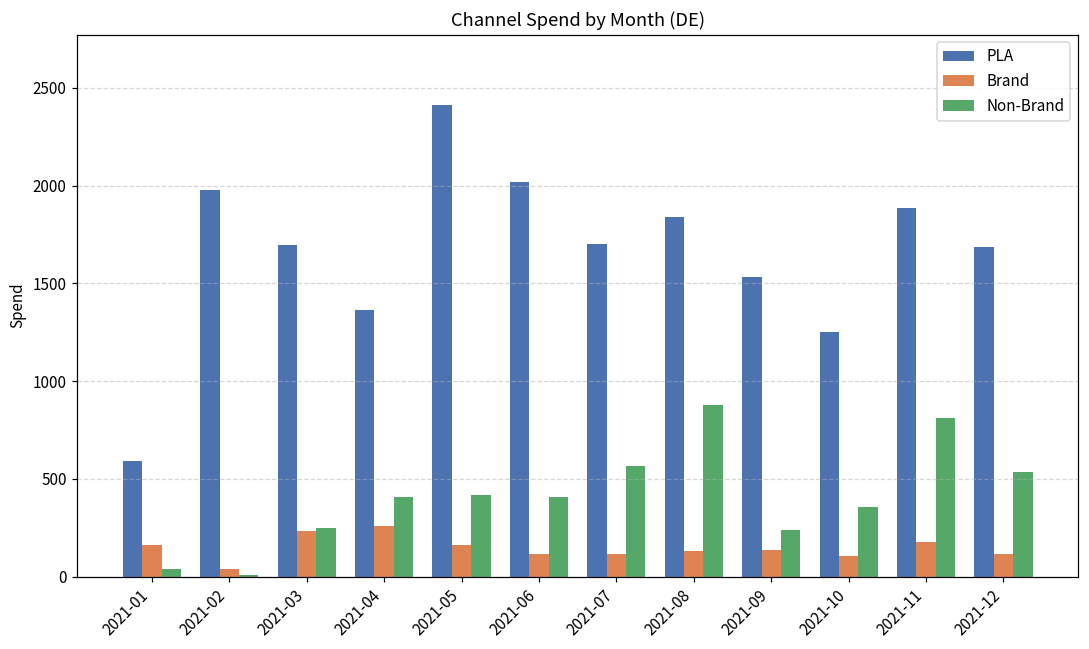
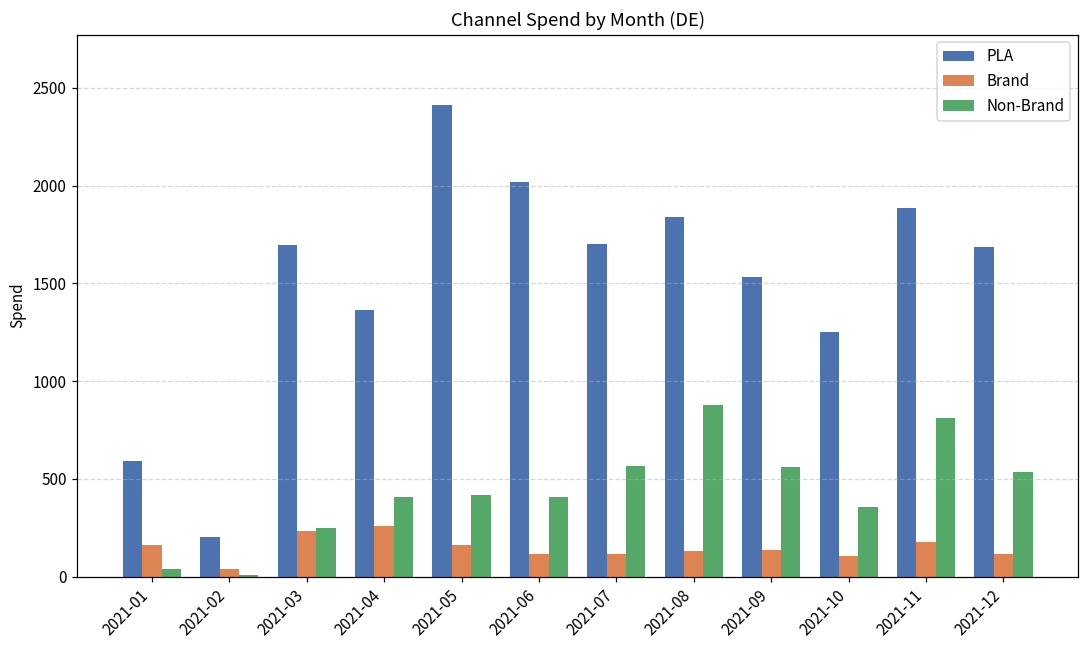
PLA, 2021-02: 1980 -> 200
Non-Brand, 2021-09: 240 -> 560
